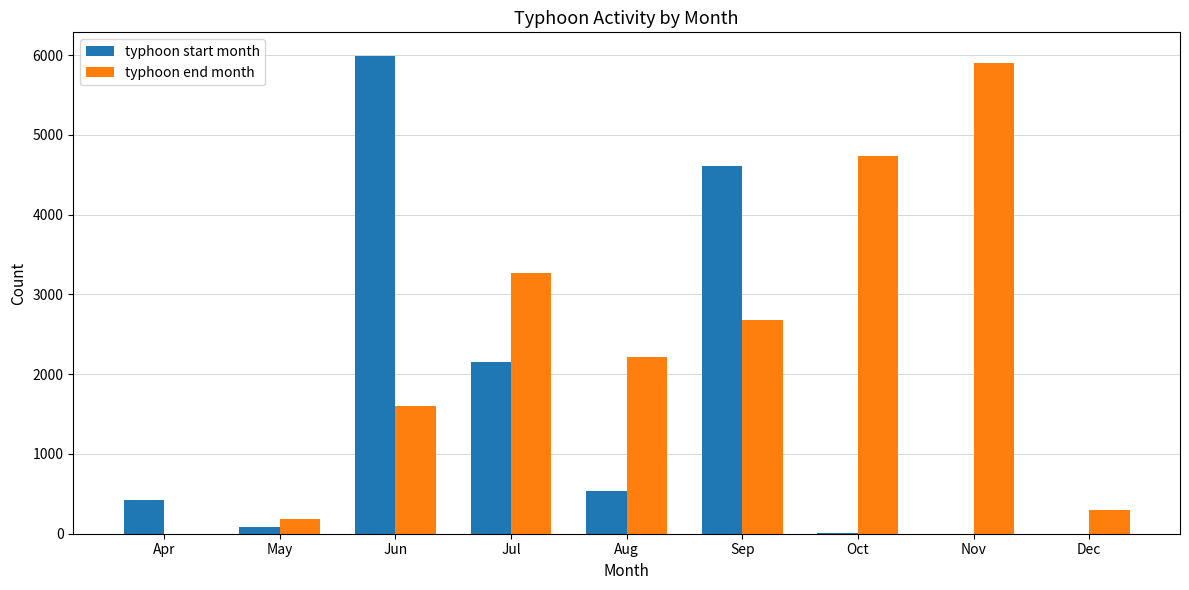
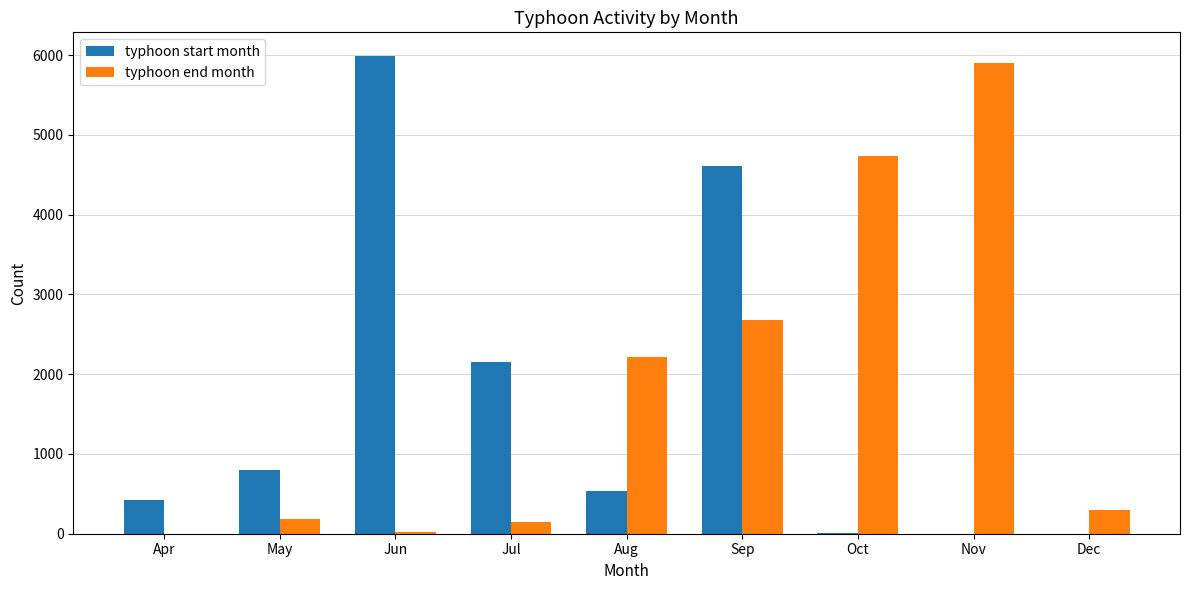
typhoon start month, May: 100 -> 800
typhoon end month, Jun: 1600 -> 0
typhoon end month, Jul: 3300 -> 100
